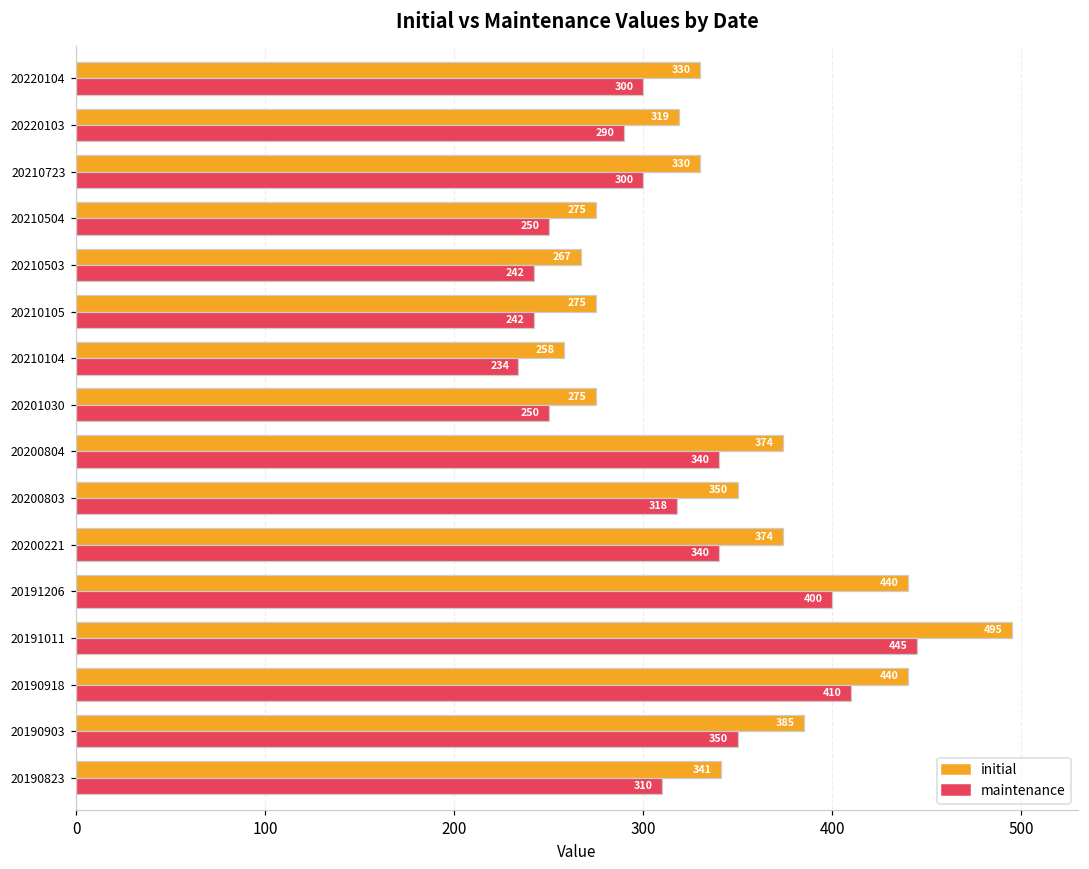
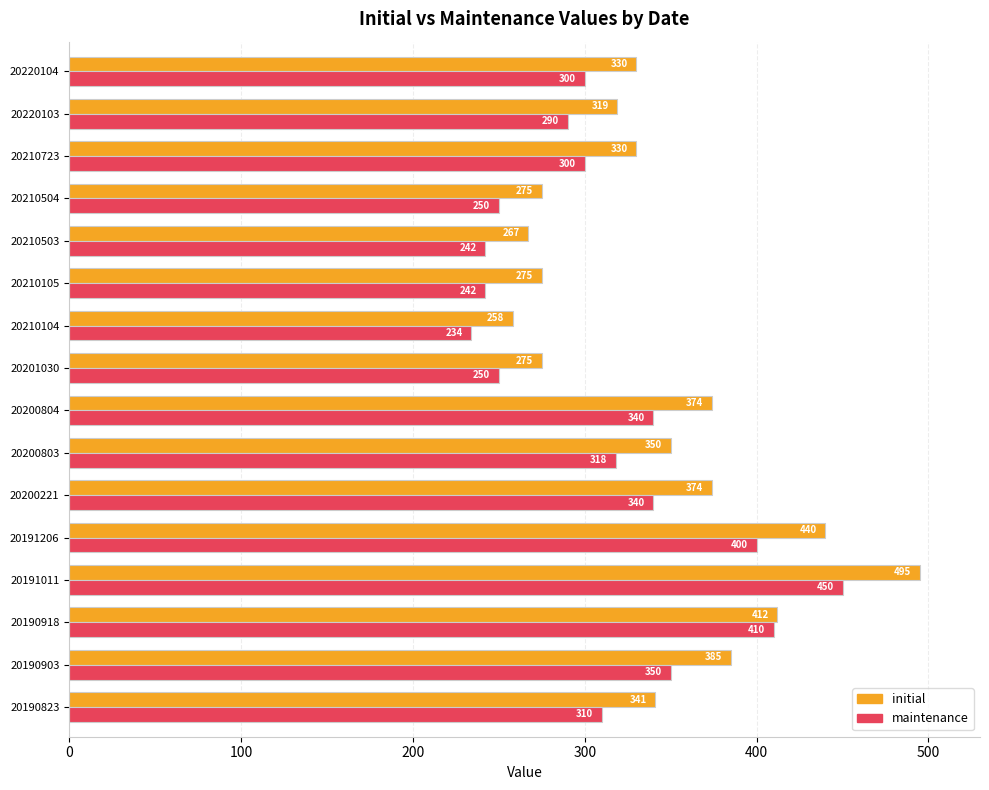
maintenance, 20191011: 445 -> 450
initial, 20190918: 440 -> 412
